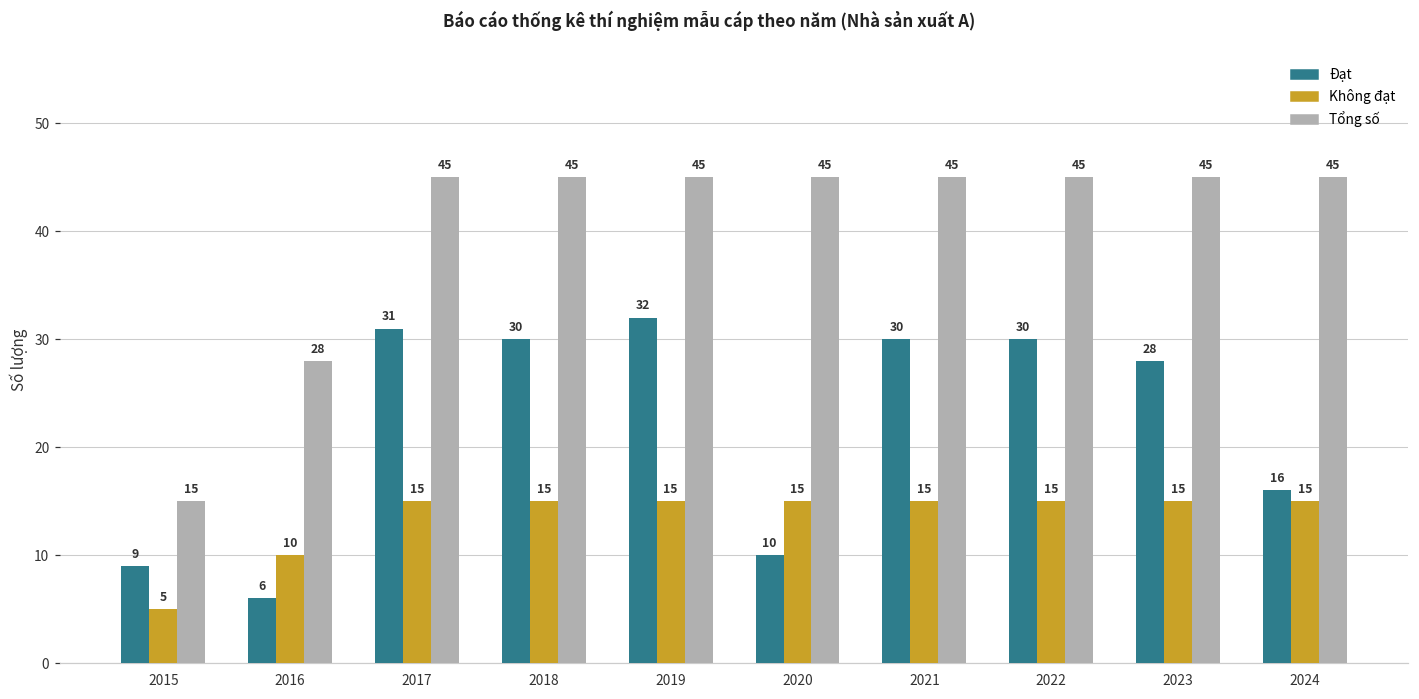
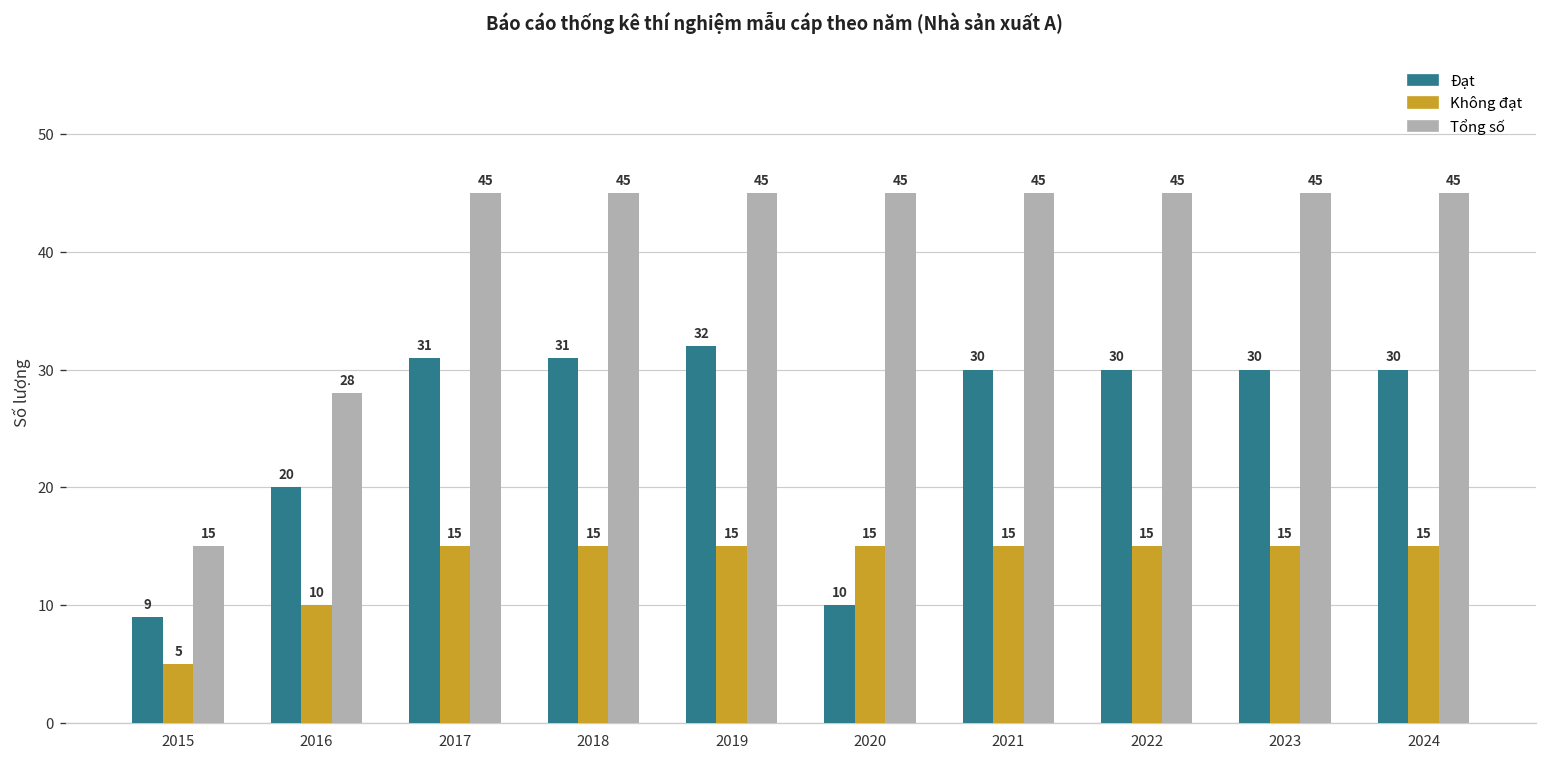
Đạt, 2016: 6 -> 20
Đạt, 2018: 30 -> 31
Đạt, 2023: 28 -> 30
Đạt, 2024: 16 -> 30
